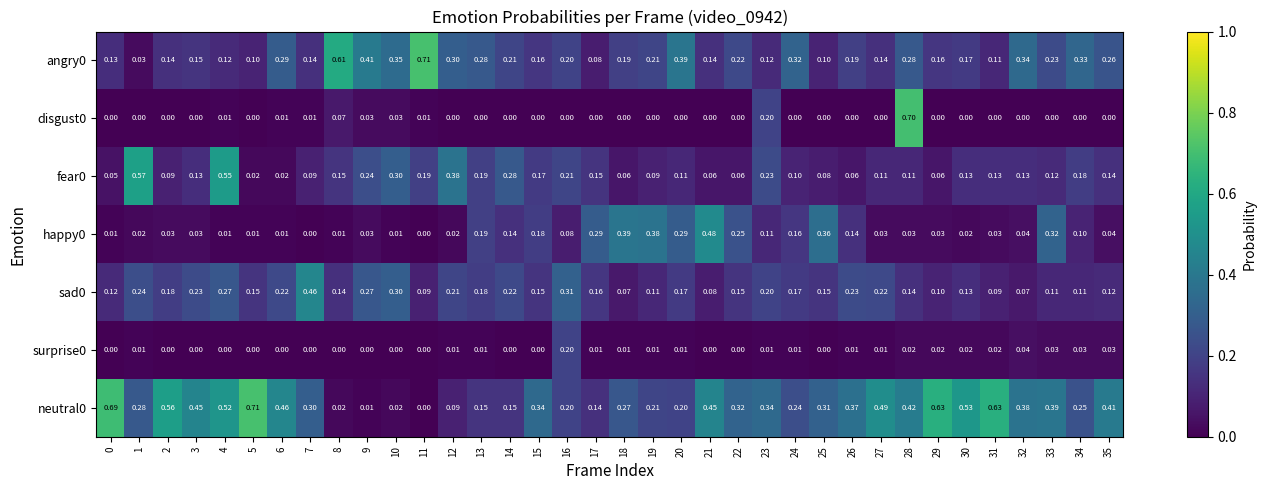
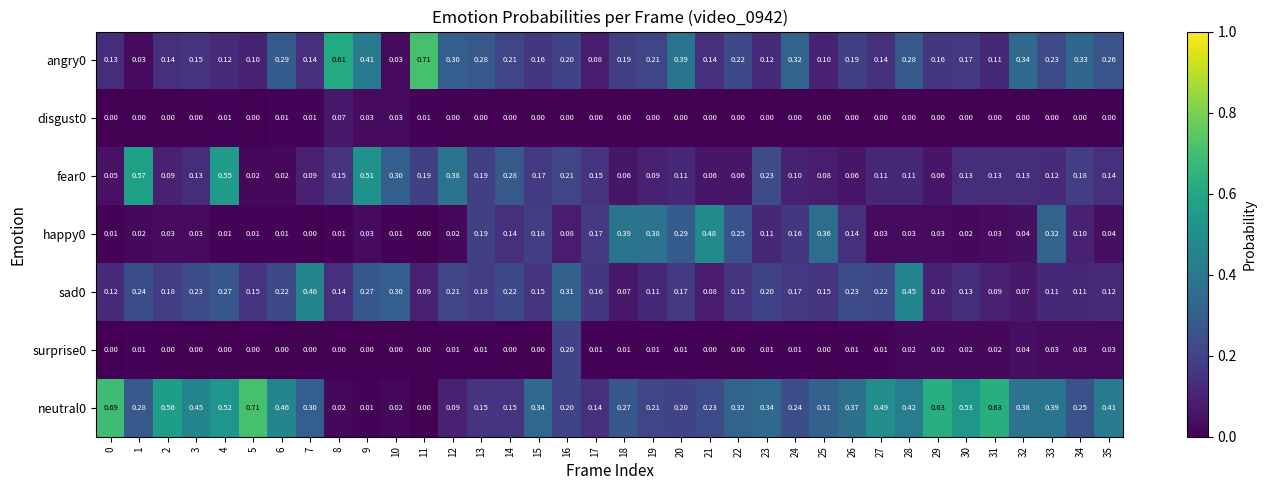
angry0, 10: 0.35 -> 0.03
disgust0, 23: 0.20 -> 0.00
disgust0, 28: 0.70 -> 0.00
fear0, 9: 0.24 -> 0.51
happy0, 17: 0.29 -> 0.17
sad0, 28: 0.14 -> 0.45
neutral0, 21: 0.45 -> 0.23
